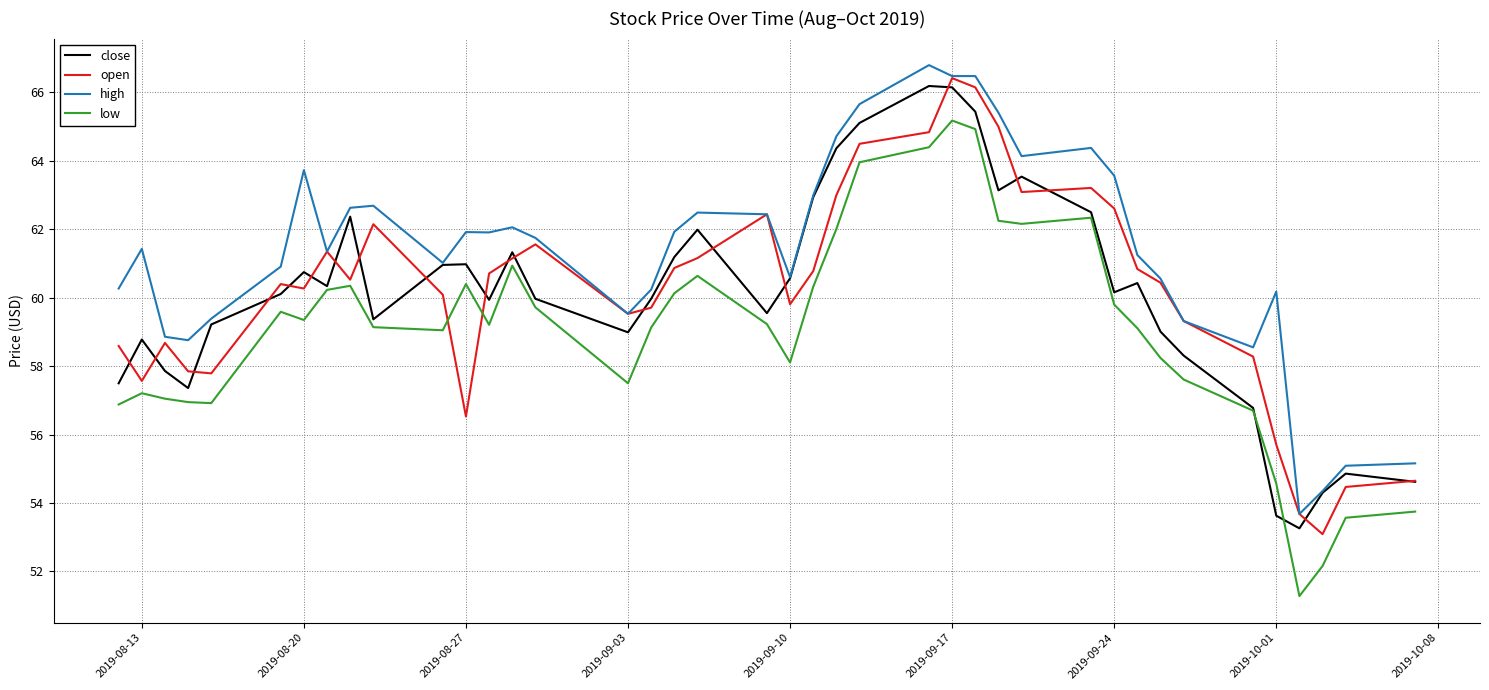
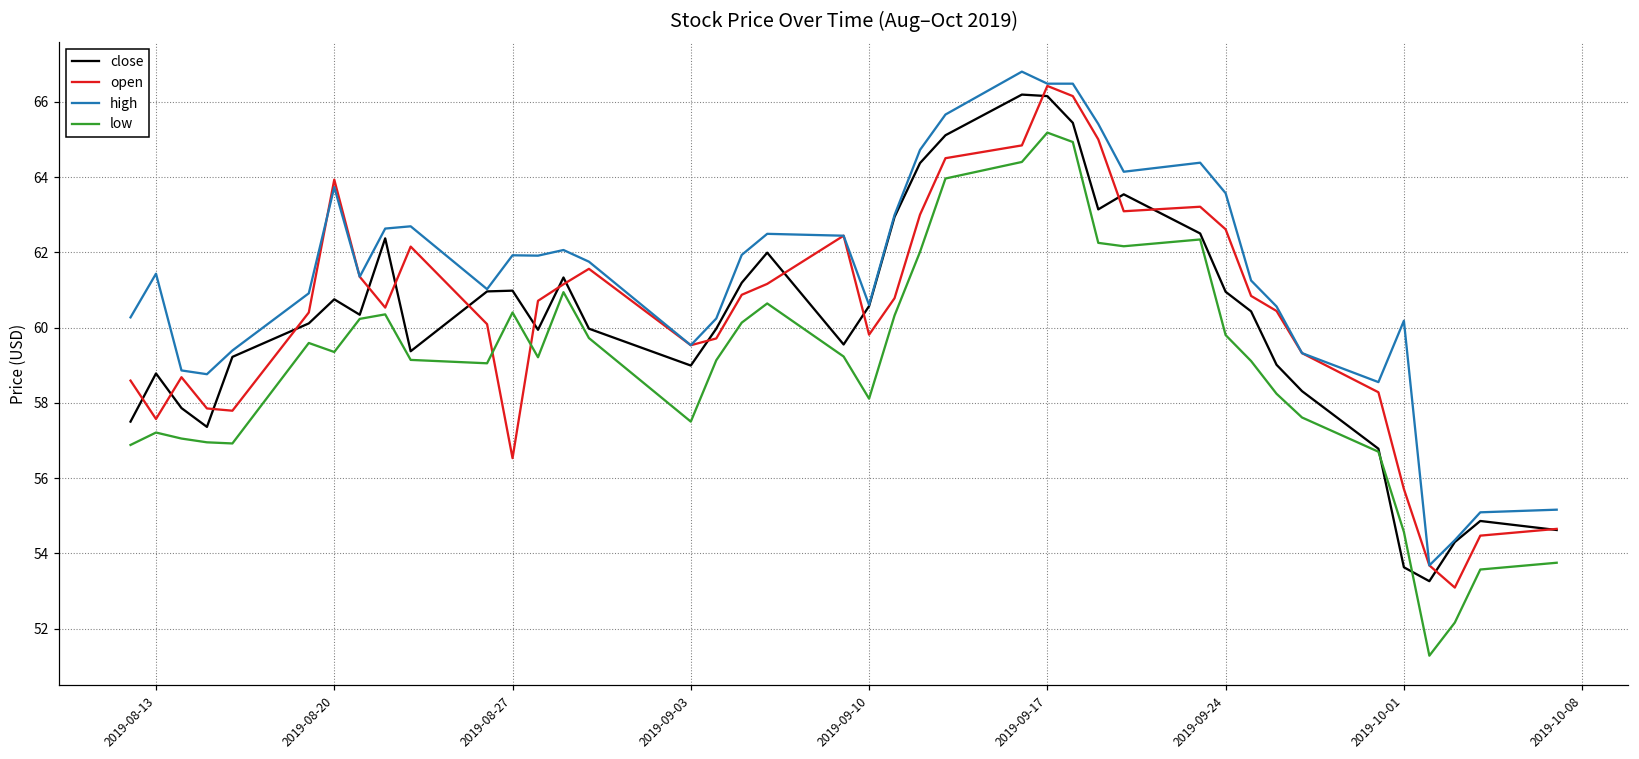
open, 2019-08-20: 60.3 -> 63.9
close, 2019-09-24: 60.2 -> 61.0
